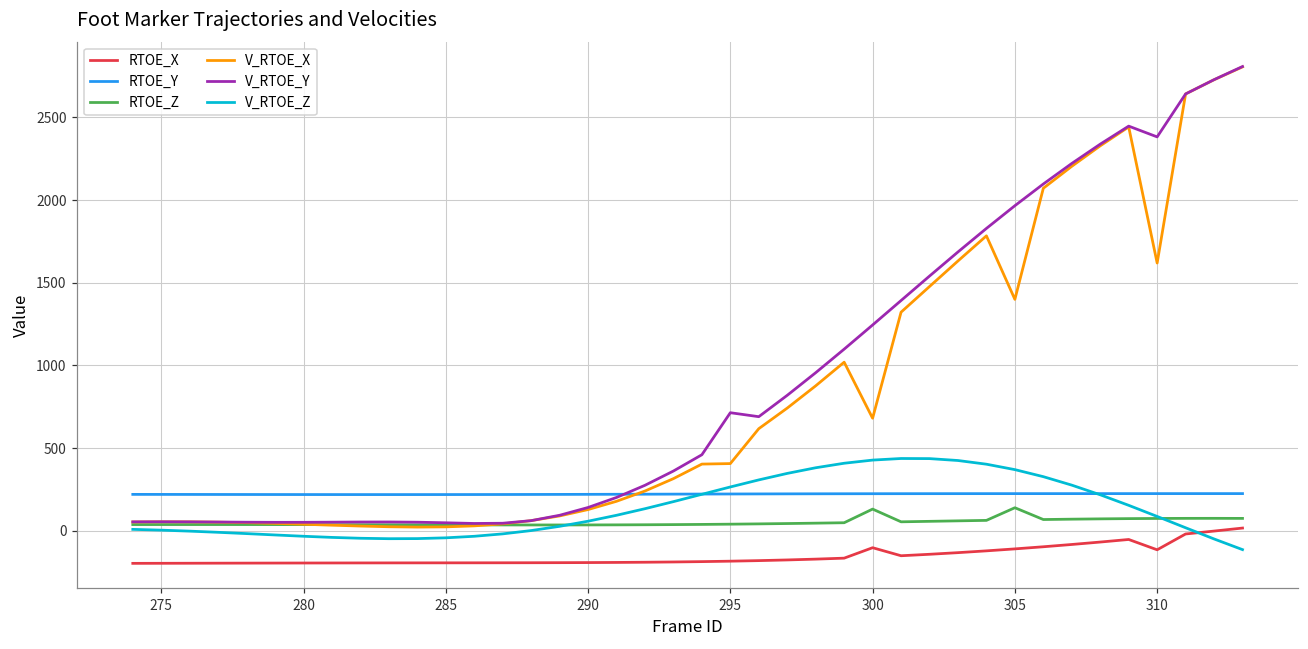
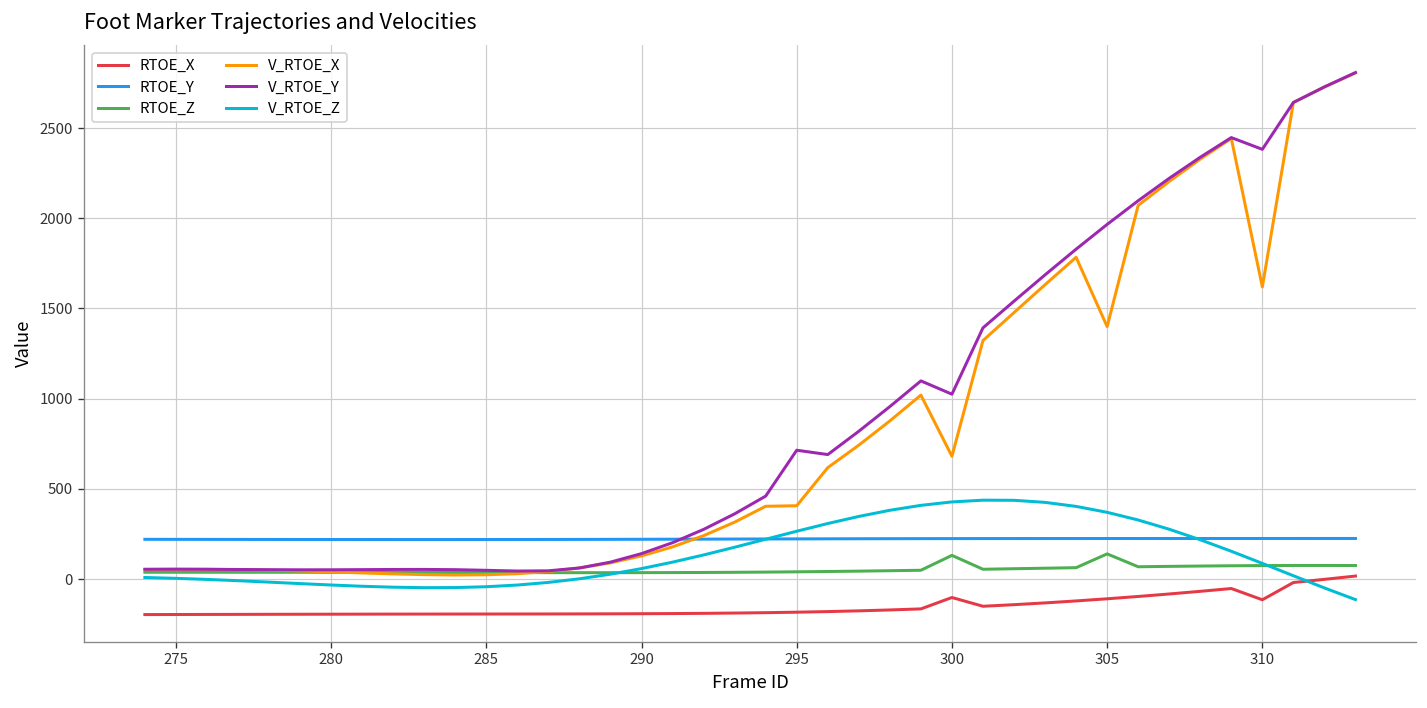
V_RTOE_Y, 300: 1240 -> 1020
